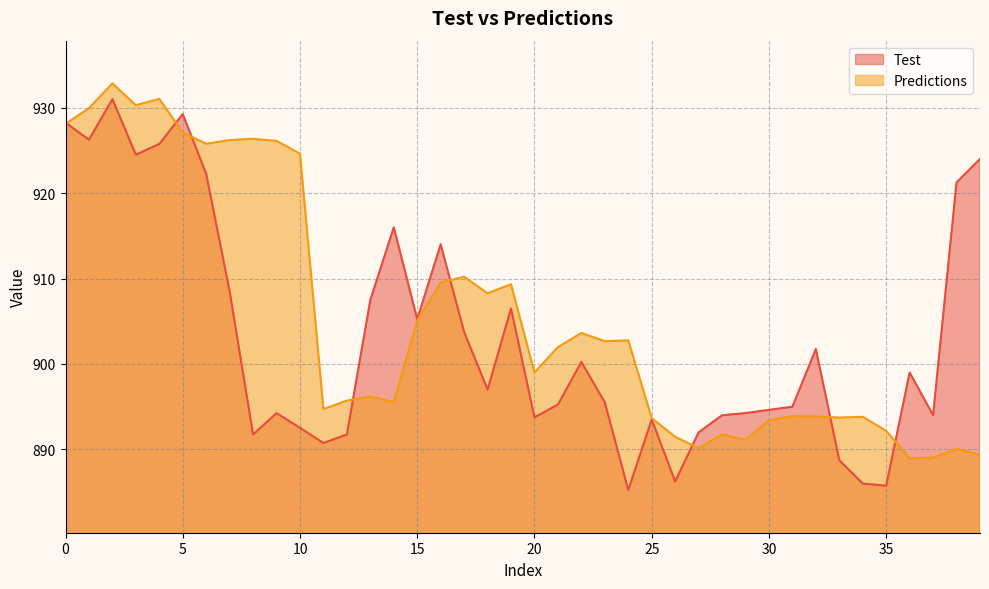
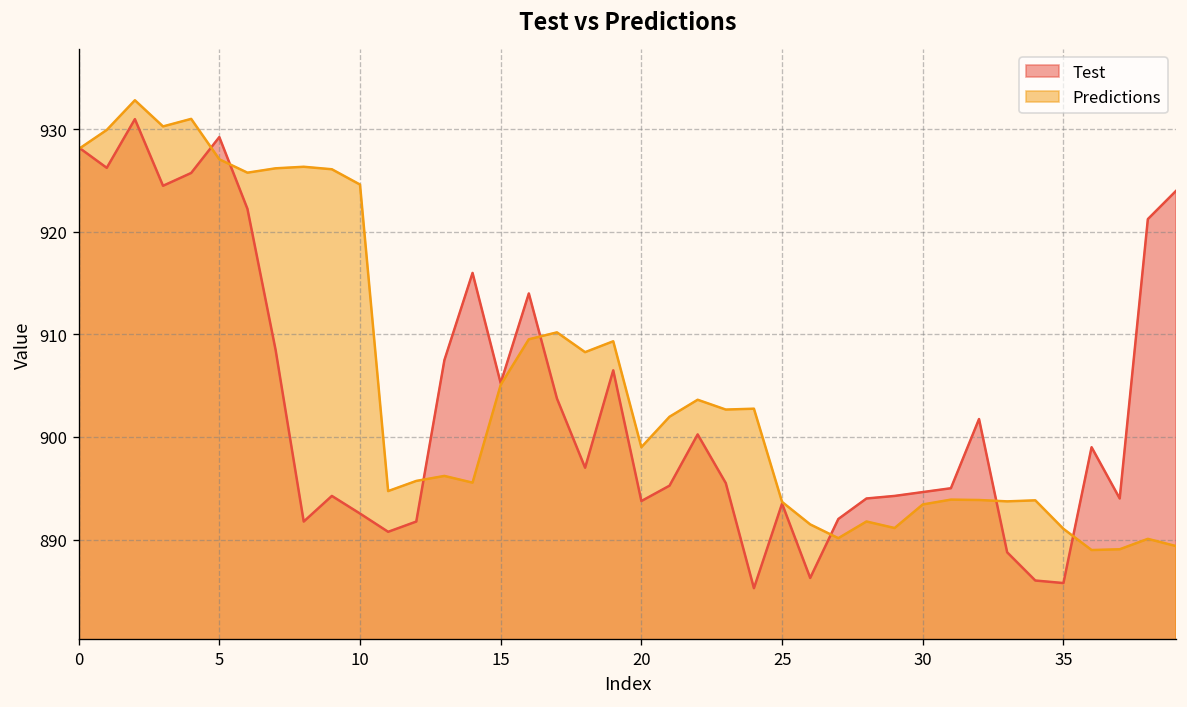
Predictions, 35: 892 -> 891
